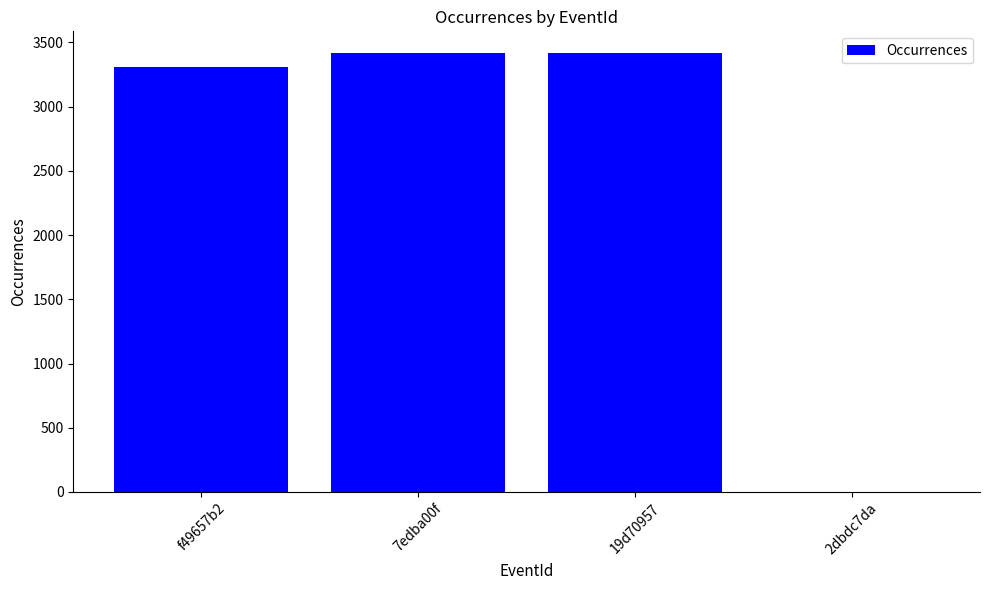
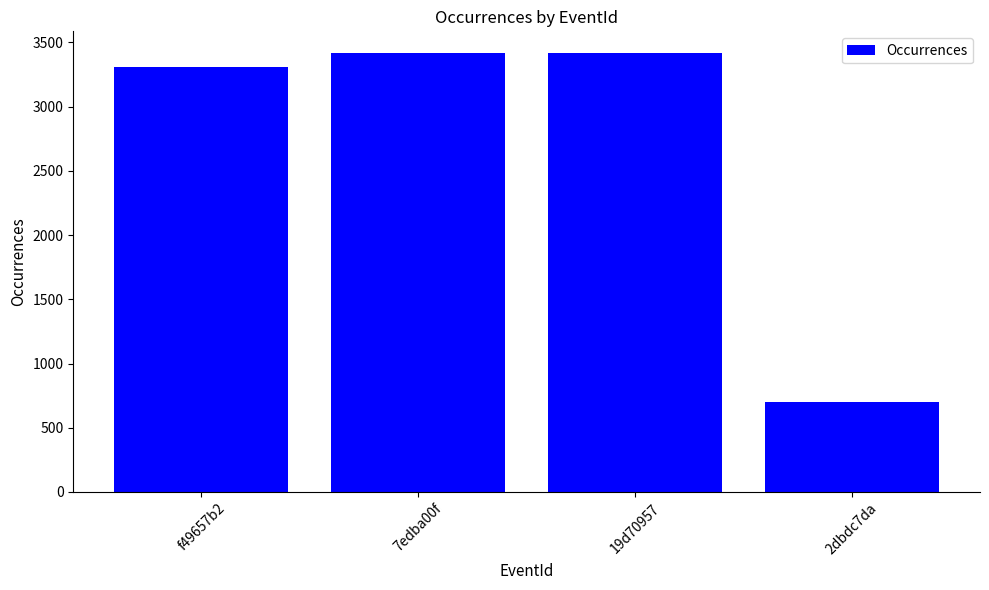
2dbdc7da: 0 -> 700
